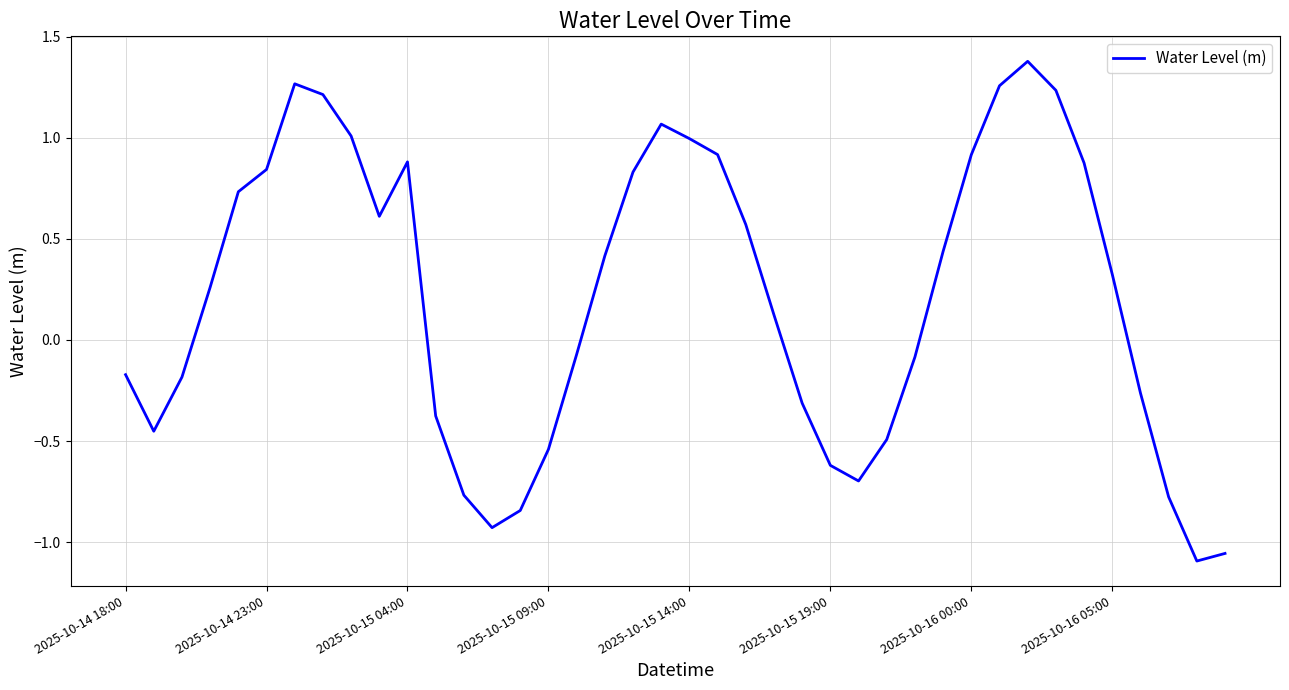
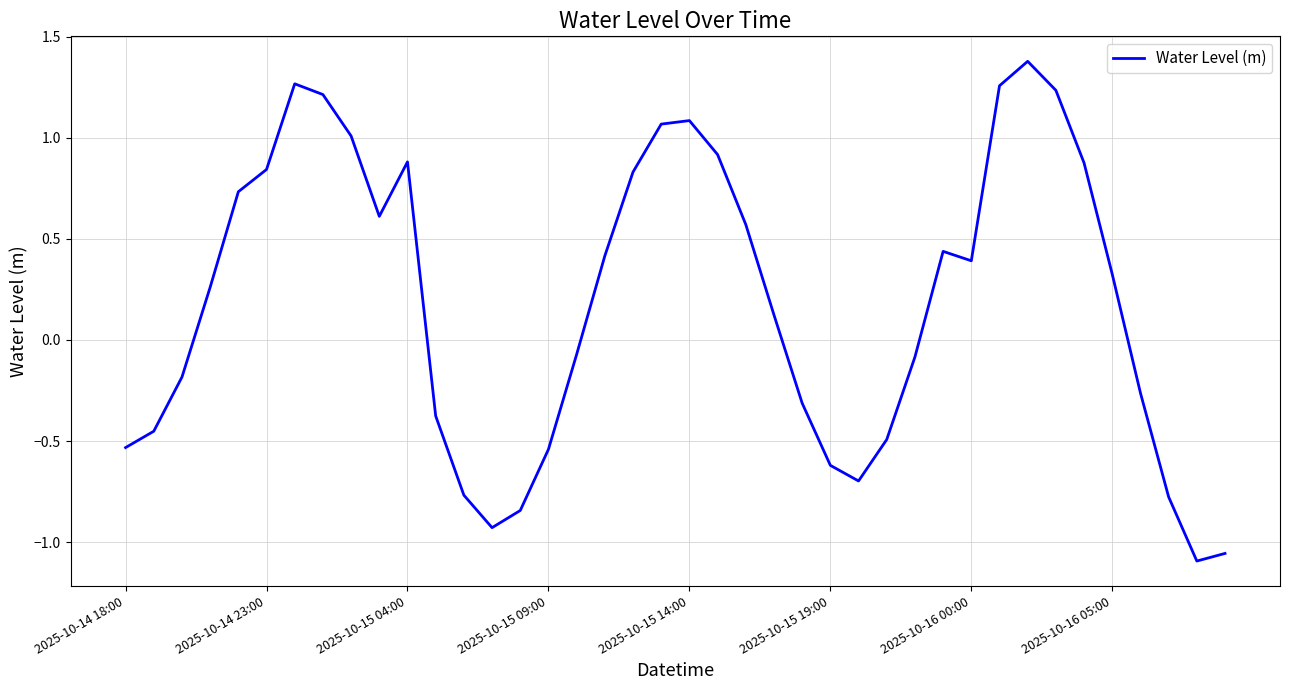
2025-10-14 18:00: -0.17 -> -0.53
2025-10-15 14:00: 1.00 -> 1.08
2025-10-16 00:00: 0.92 -> 0.39
